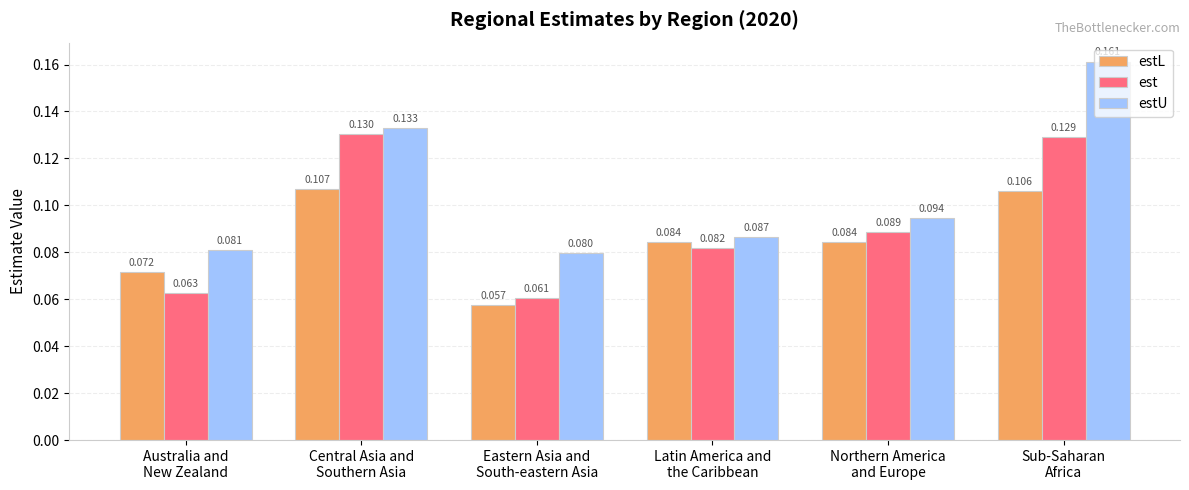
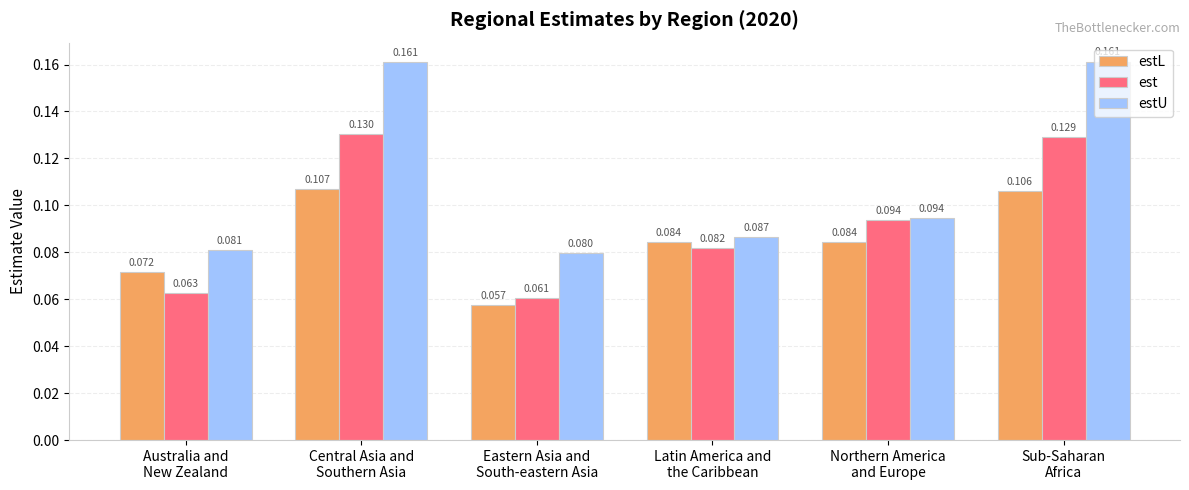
estU, Central Asia and Southern Asia: 0.133 -> 0.161
est, Northern America and Europe: 0.089 -> 0.094
